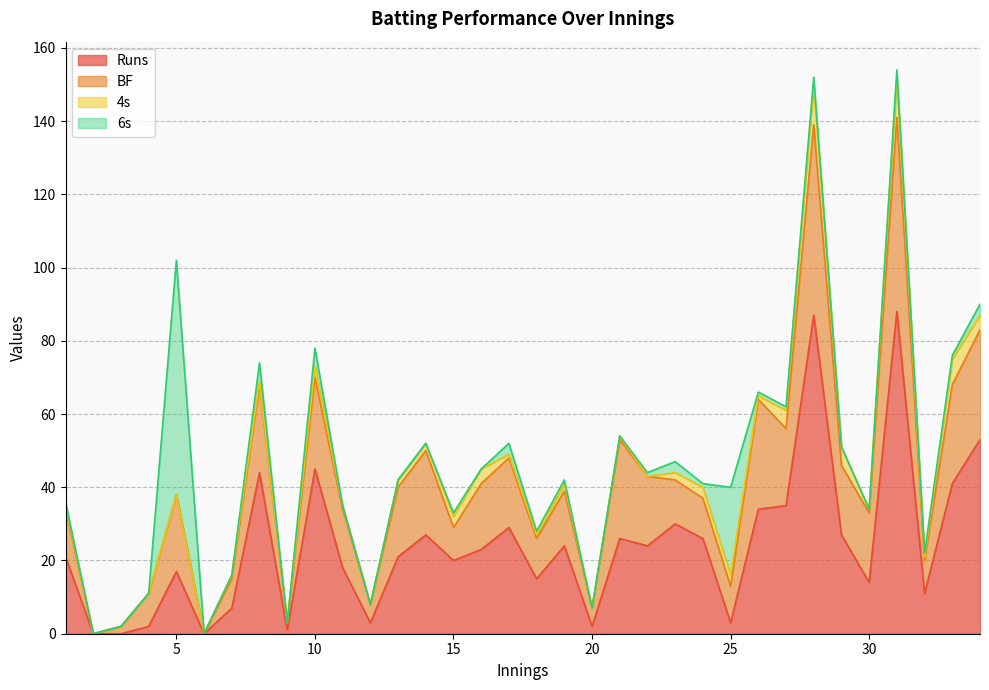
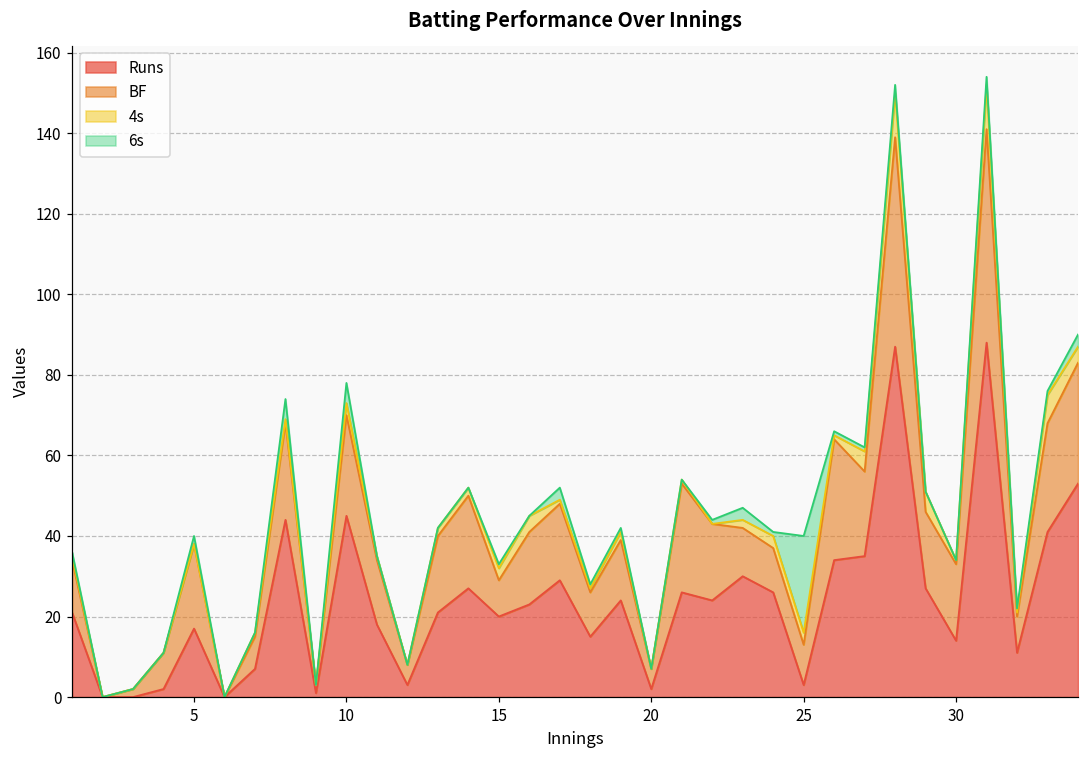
6s, 5: 64 -> 2
